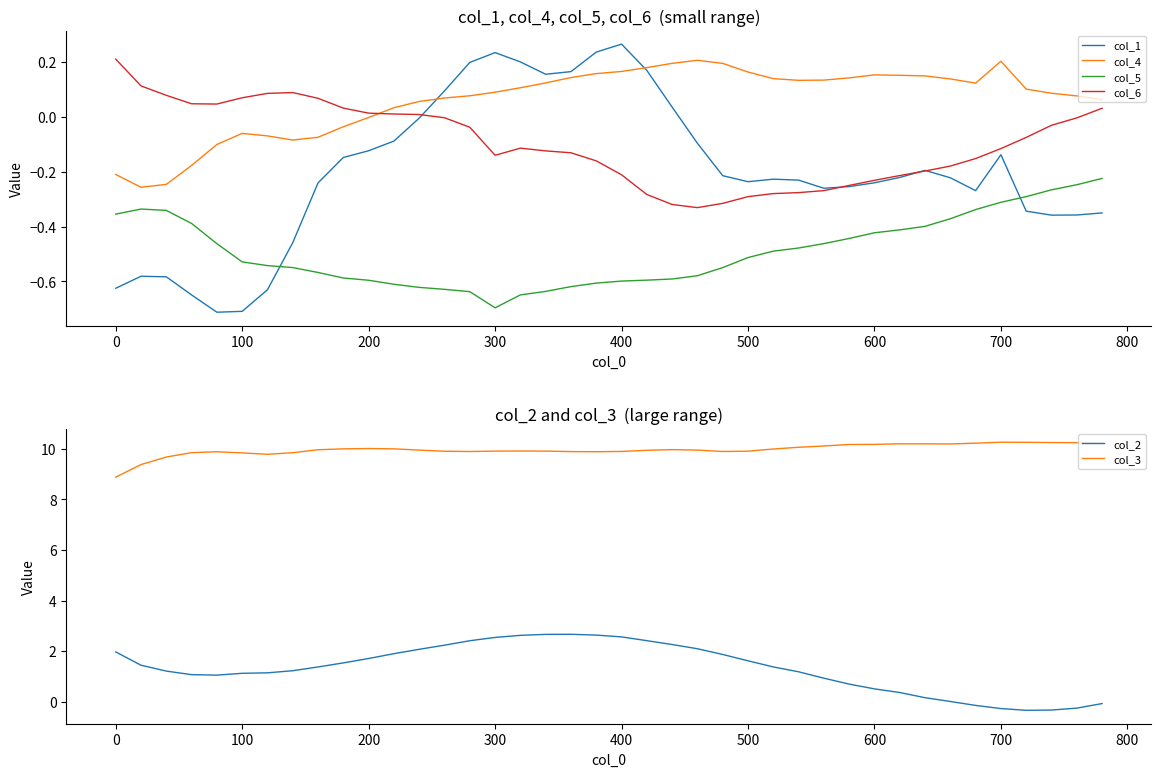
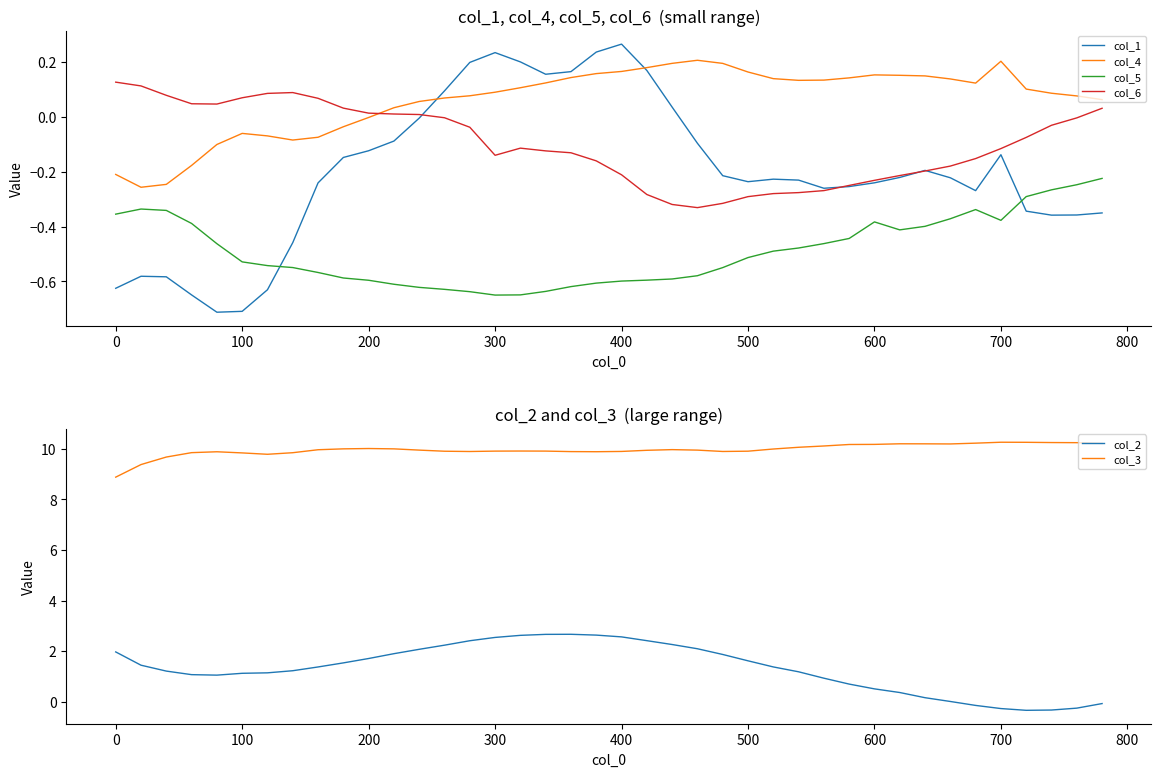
col_1, col_4, col_5, col_6 (small range), col_6, 0: 0.21 -> 0.13
col_1, col_4, col_5, col_6 (small range), col_5, 300: -0.70 -> -0.65
col_1, col_4, col_5, col_6 (small range), col_5, 600: -0.42 -> -0.38
col_1, col_4, col_5, col_6 (small range), col_5, 700: -0.31 -> -0.38
